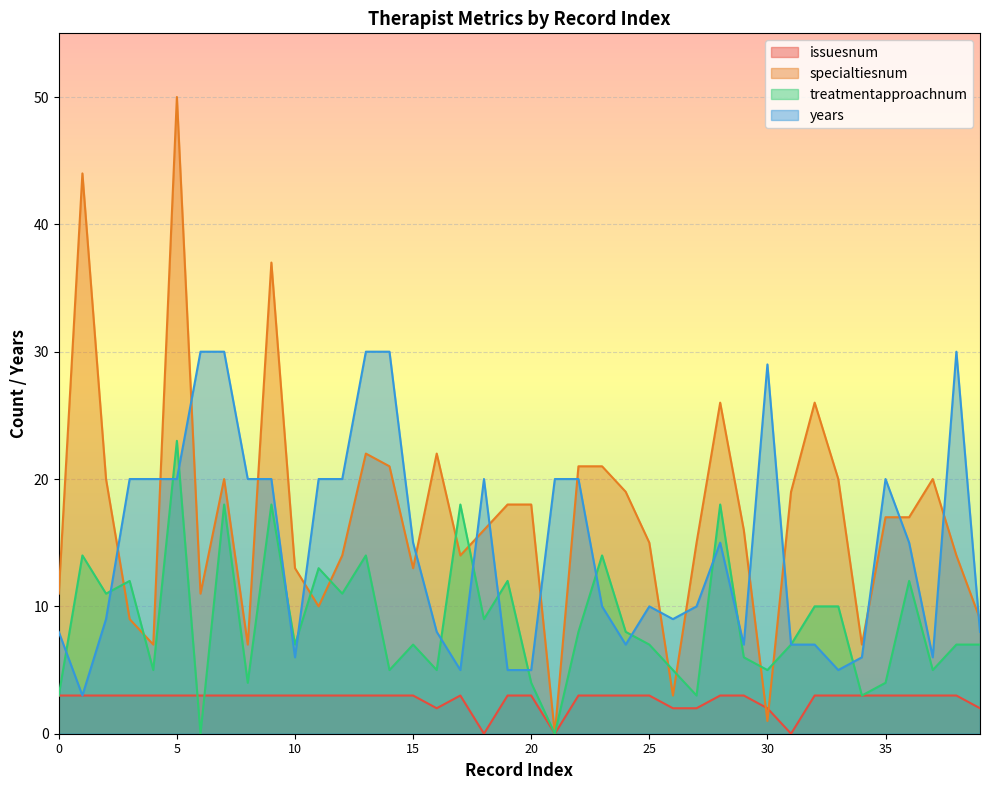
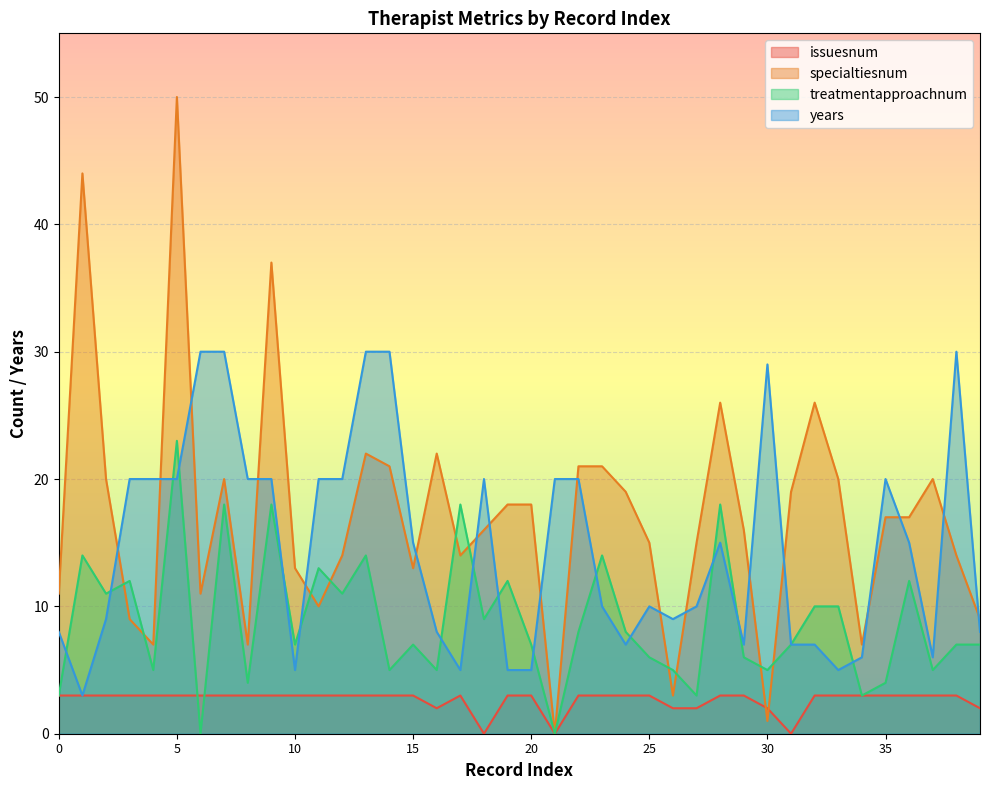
years, 10: 6 -> 5
treatmentapproachnum, 20: 4 -> 7
treatmentapproachnum, 25: 7 -> 6
